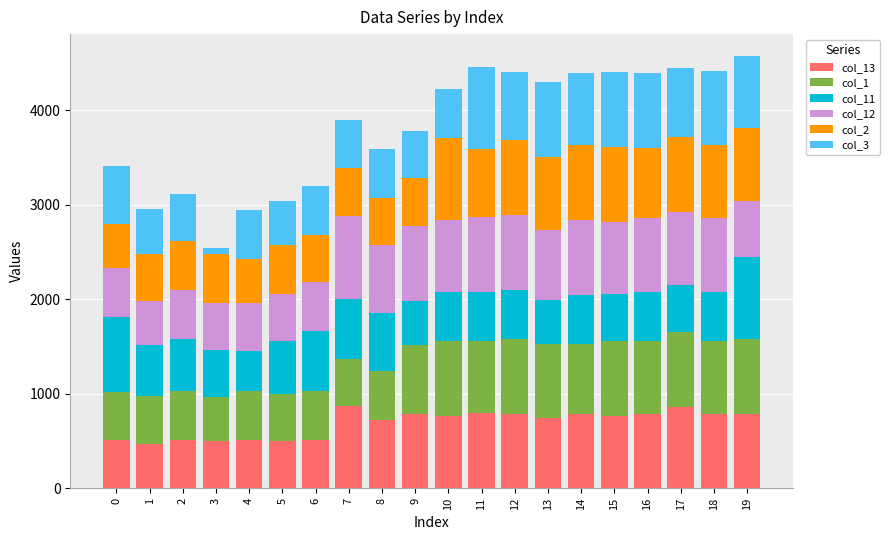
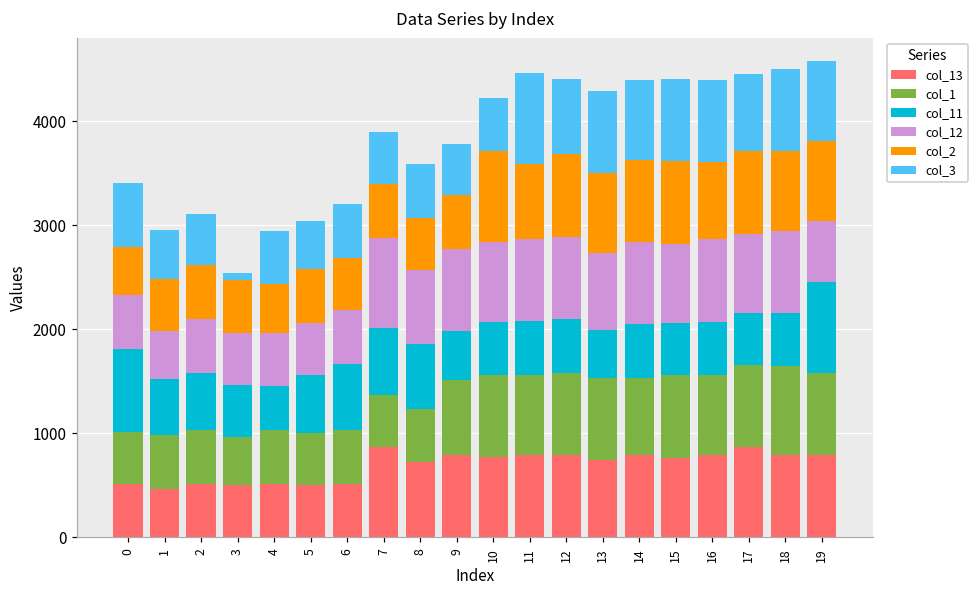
col_1, 18: 800 -> 900
